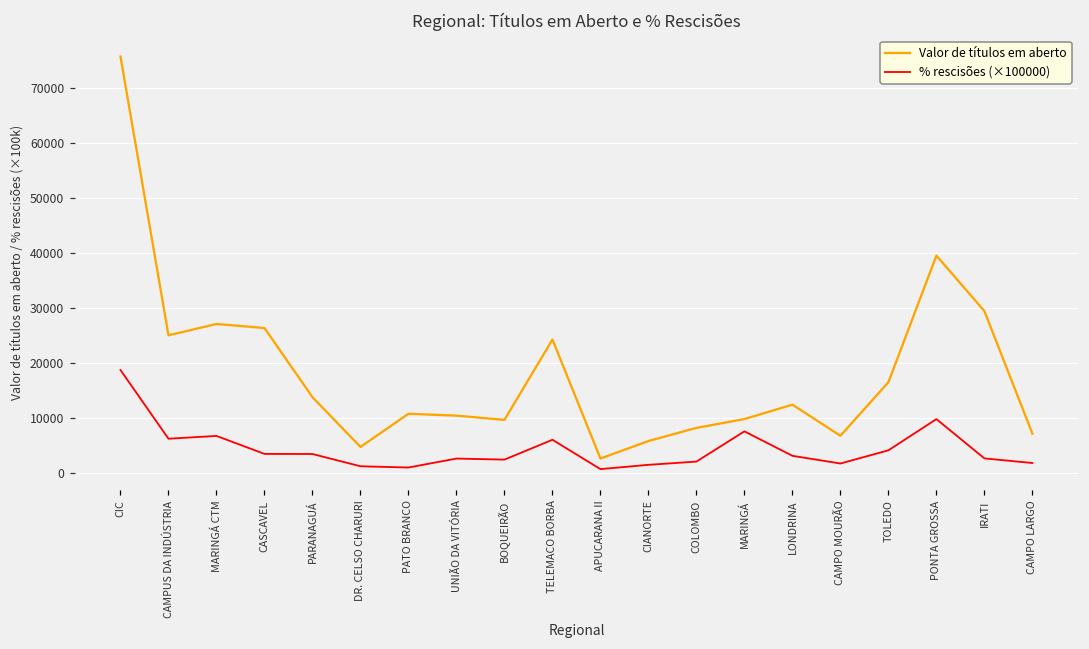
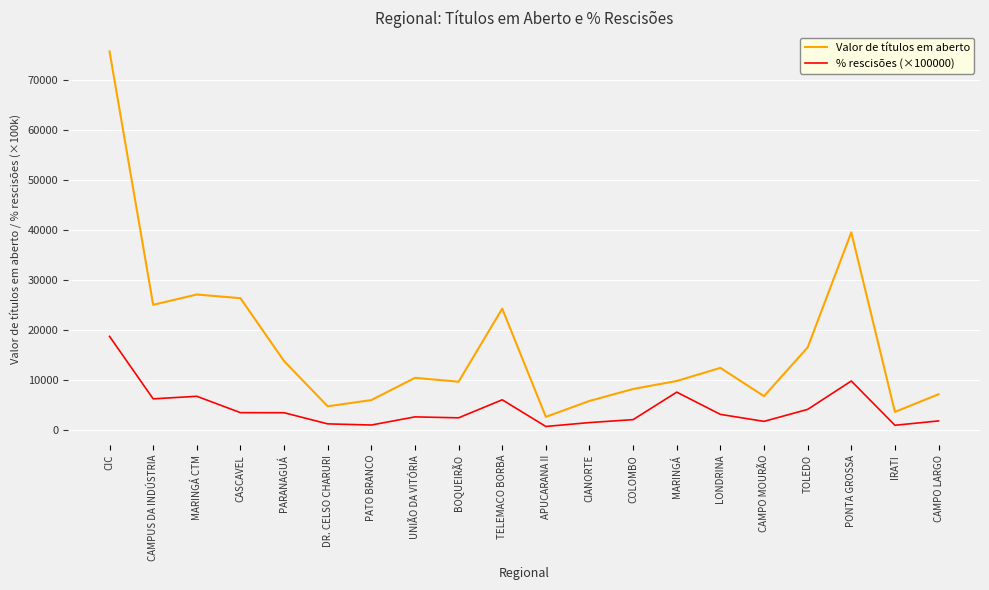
Valor de títulos em aberto, PATO BRANCO: 11000 -> 6000
Valor de títulos em aberto, IRATI: 29000 -> 4000
% rescisões (×100000), IRATI: 3000 -> 1000
